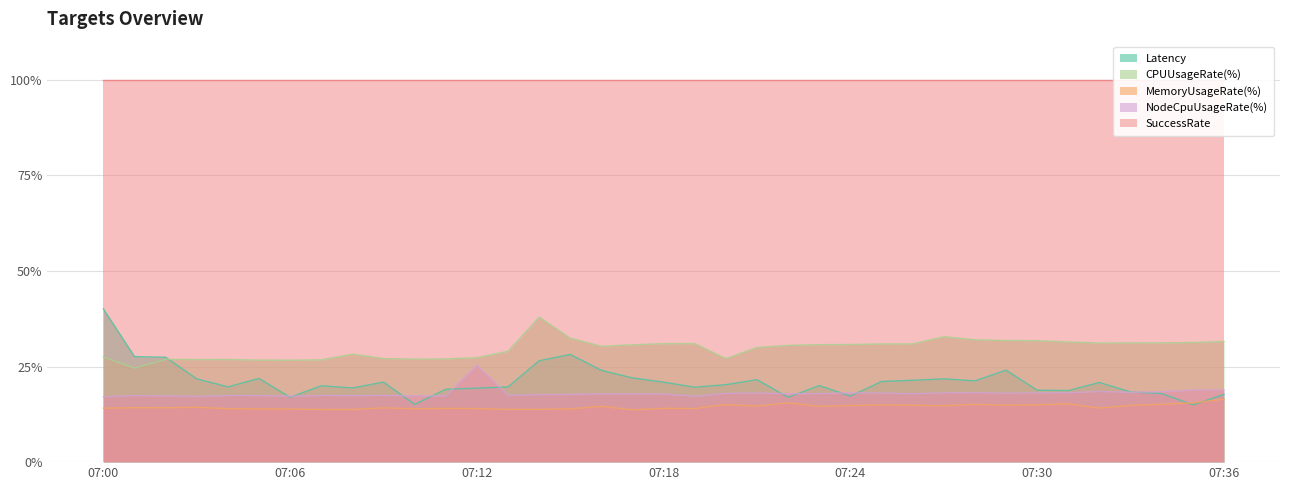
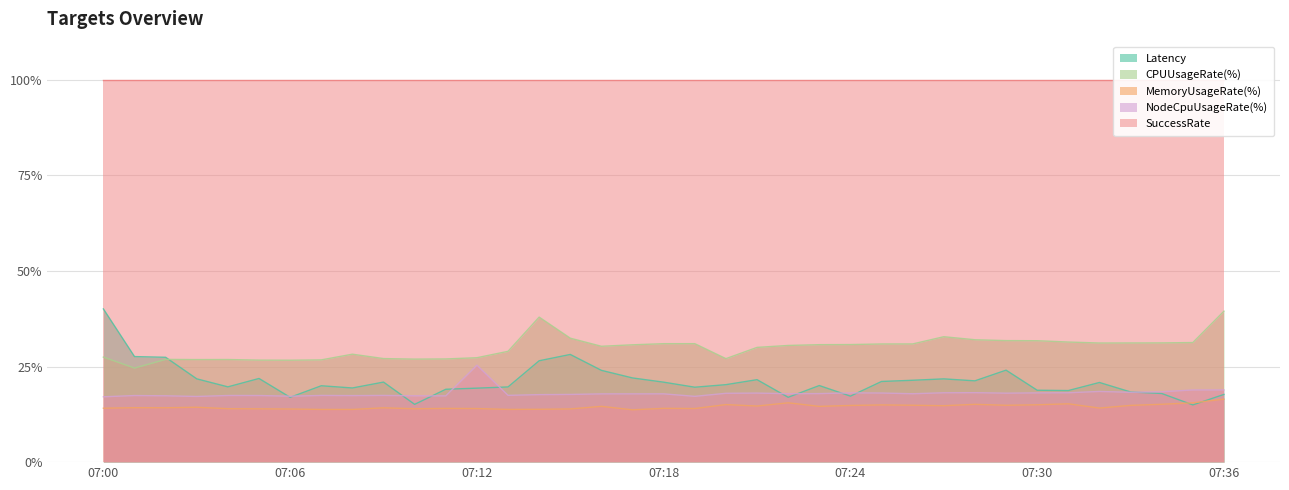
CPUUsageRate(%), 07:36: 32% -> 39%
